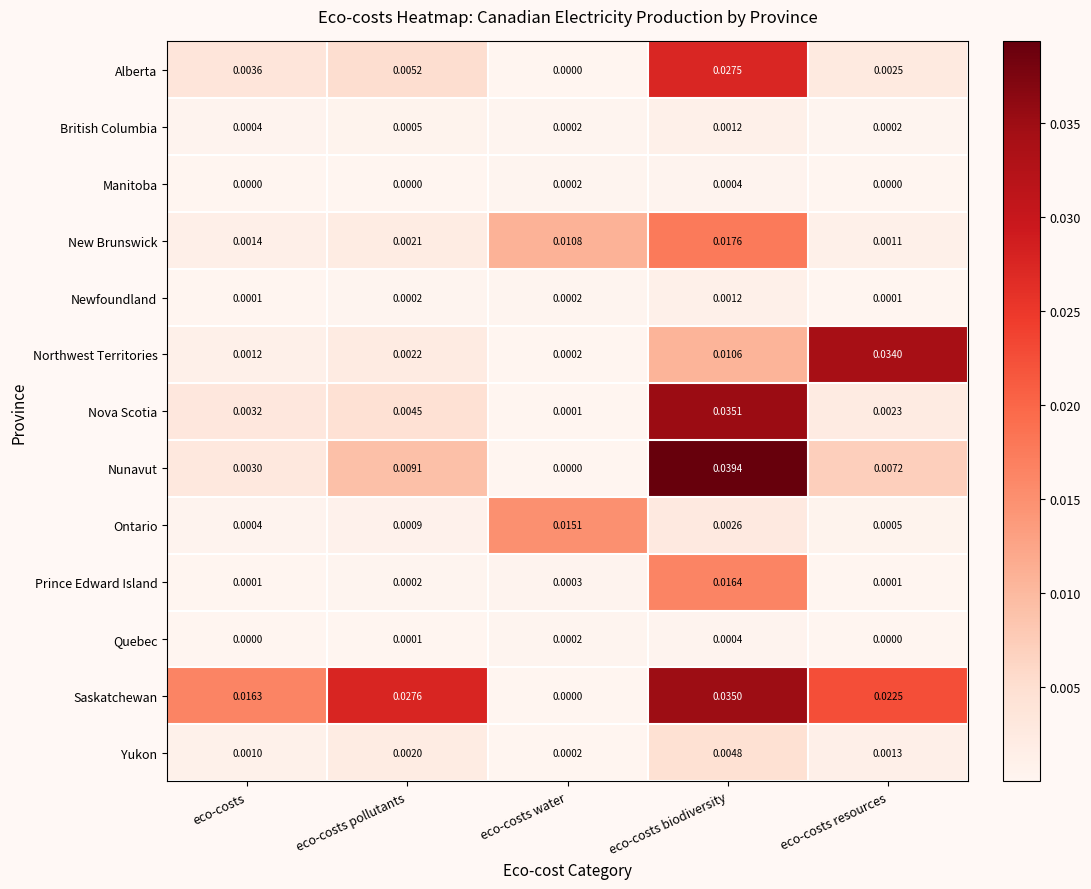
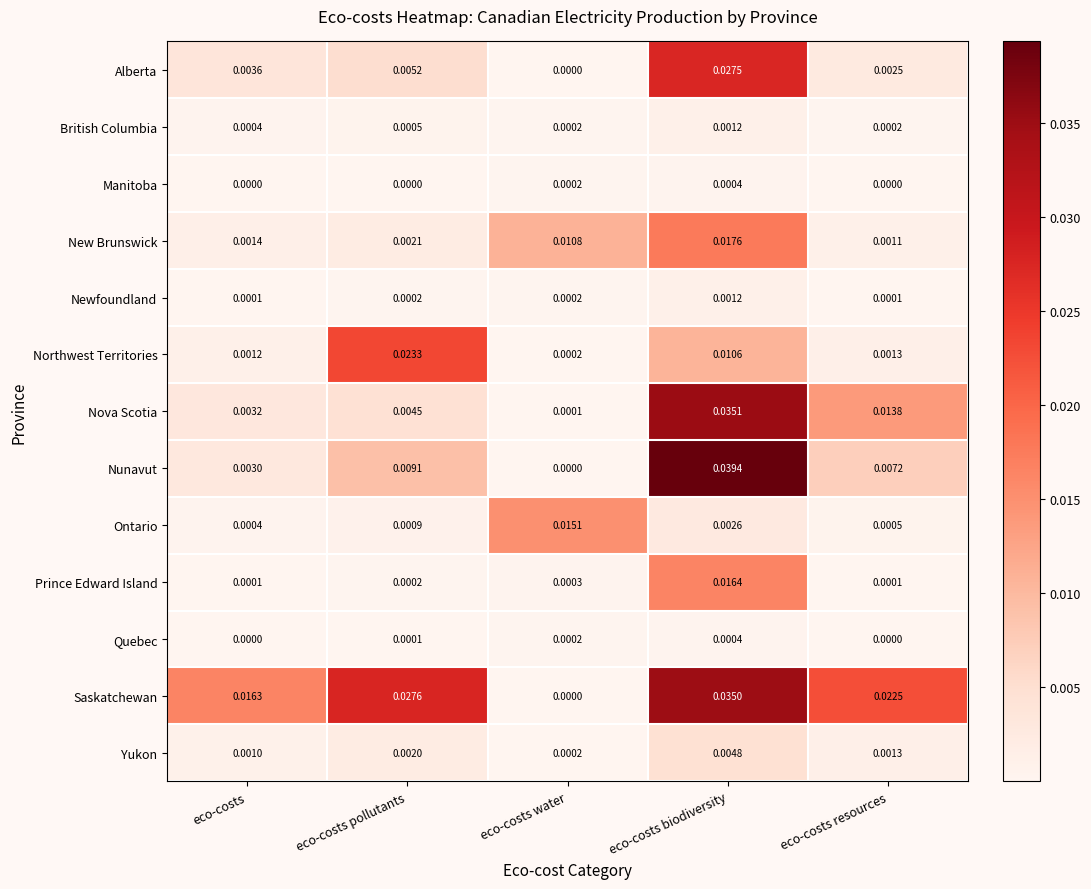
Northwest Territories, eco-costs pollutants: 0.0022 -> 0.0233
Northwest Territories, eco-costs resources: 0.0340 -> 0.0013
Nova Scotia, eco-costs resources: 0.0023 -> 0.0138
